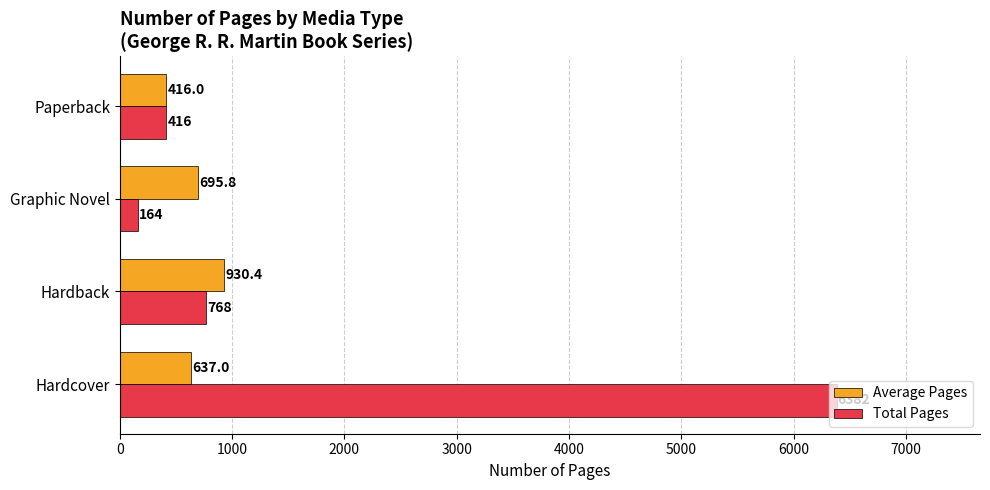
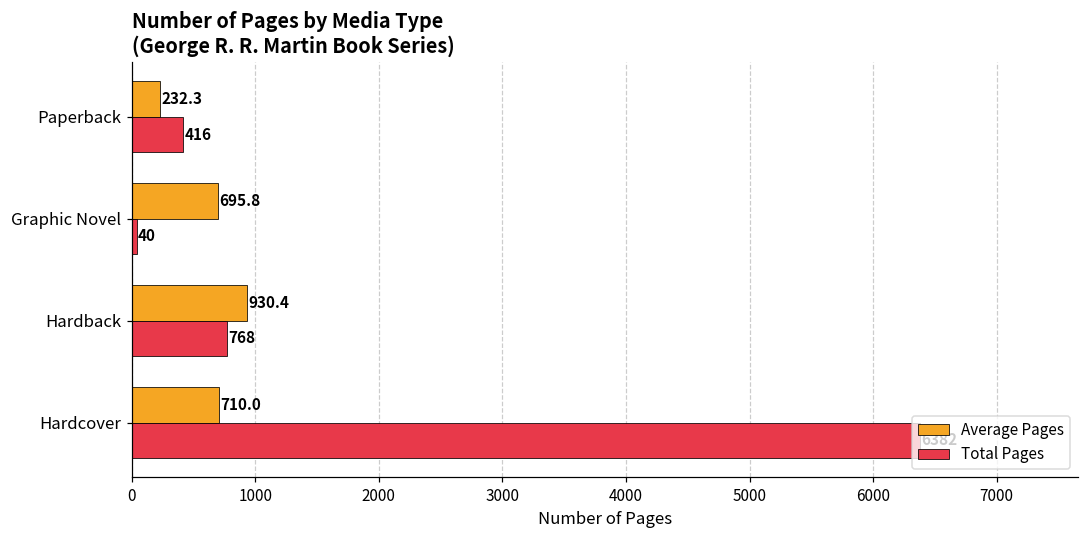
Average Pages, Paperback: 416.0 -> 232.3
Total Pages, Graphic Novel: 164 -> 40
Average Pages, Hardcover: 637.0 -> 710.0
